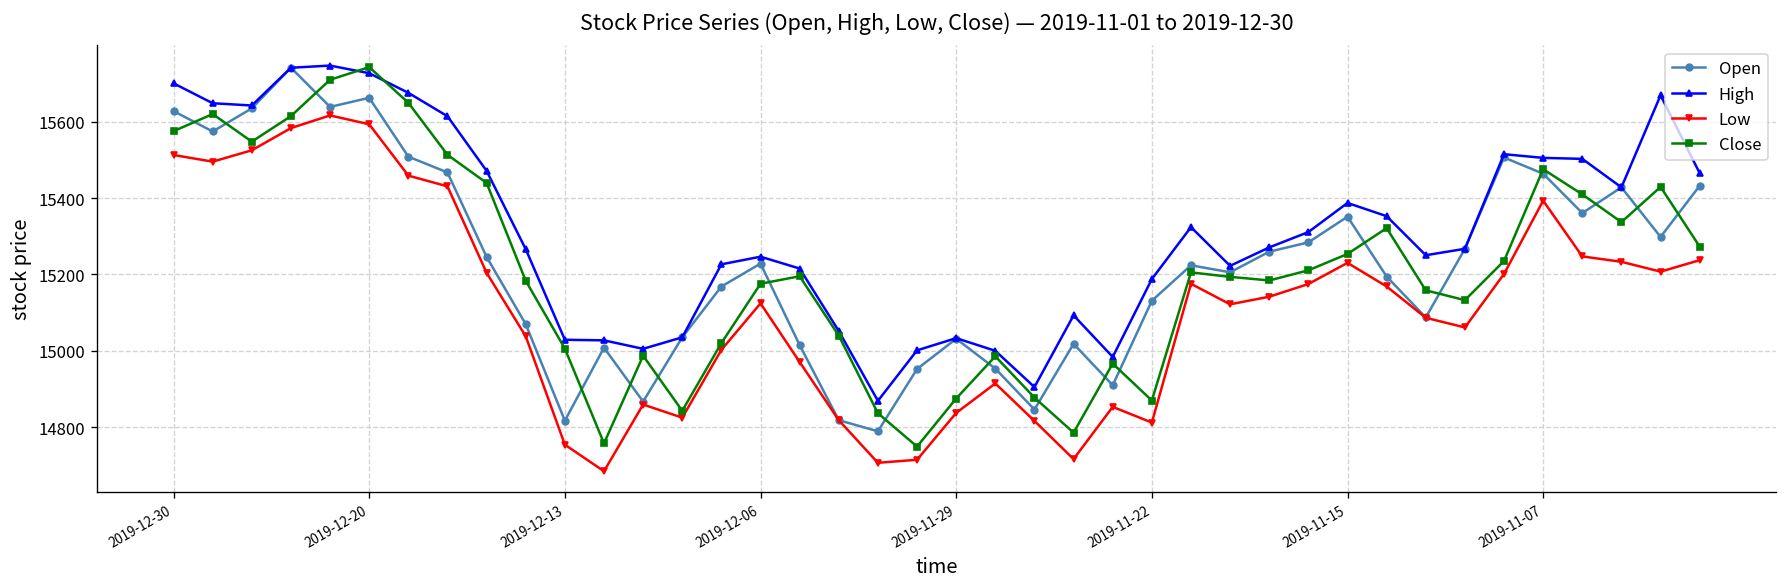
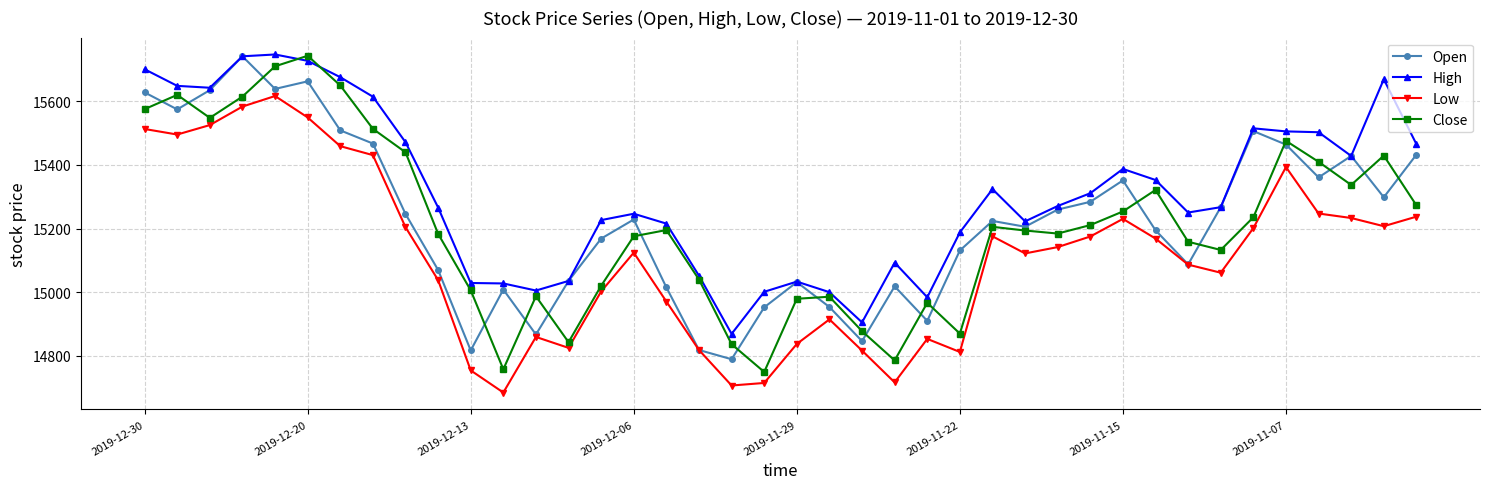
Low, 2019-12-20: 15590 -> 15550
Close, 2019-11-29: 14880 -> 14980
